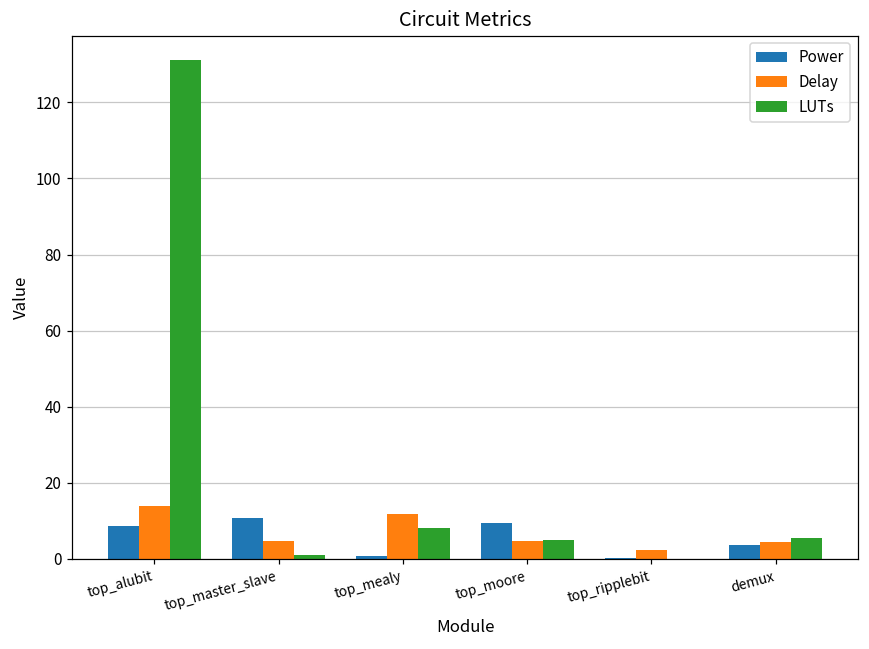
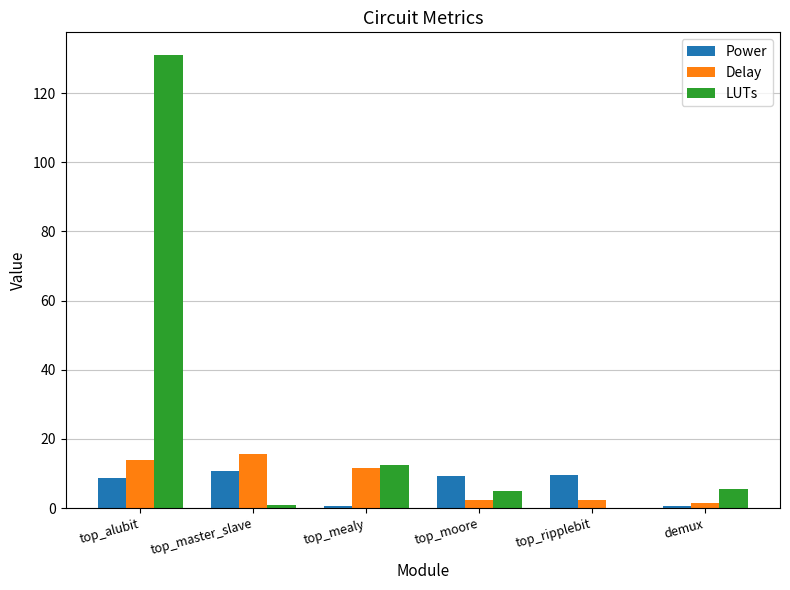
Delay, top_master_slave: 5 -> 16
LUTs, top_mealy: 8 -> 13
Delay, top_moore: 5 -> 2
Power, top_ripplebit: 0 -> 10
Power, demux: 4 -> 1
Delay, demux: 4 -> 1
